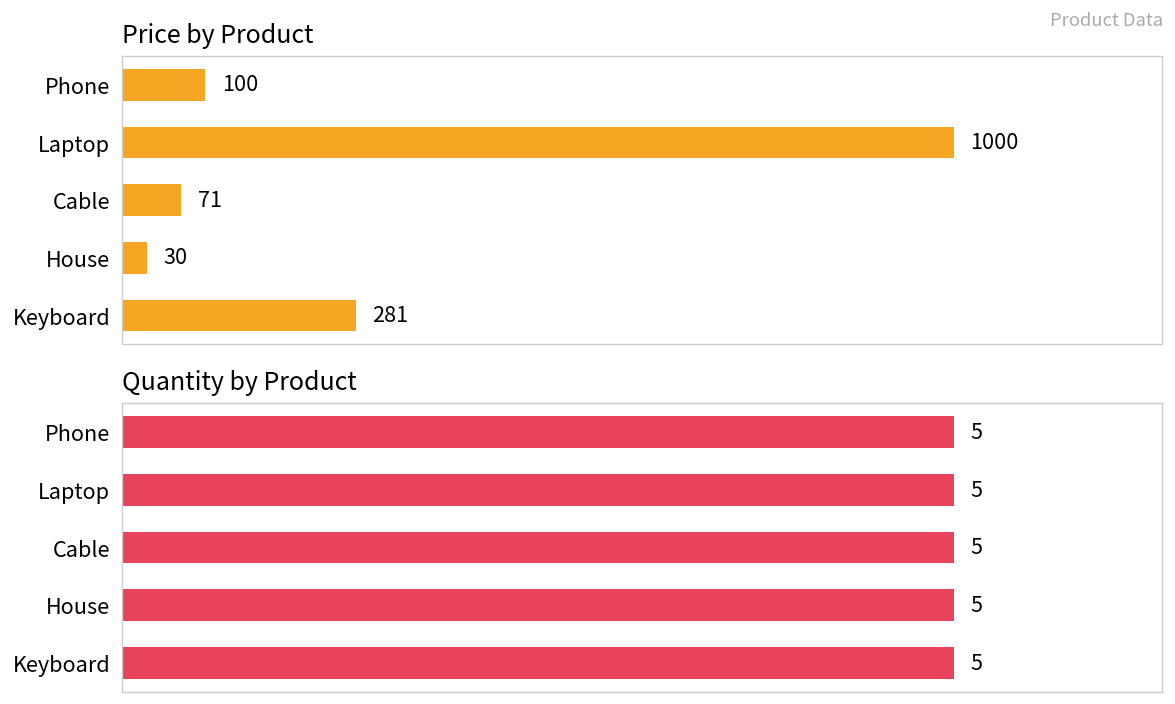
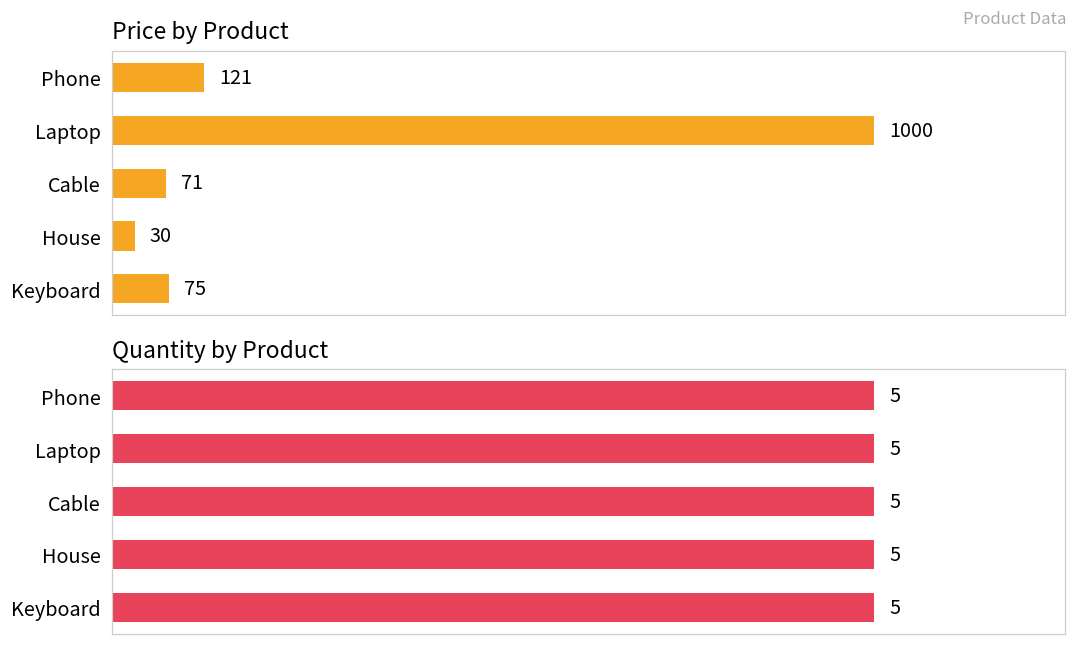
Price by Product, Phone: 100 -> 121
Price by Product, Keyboard: 281 -> 75
